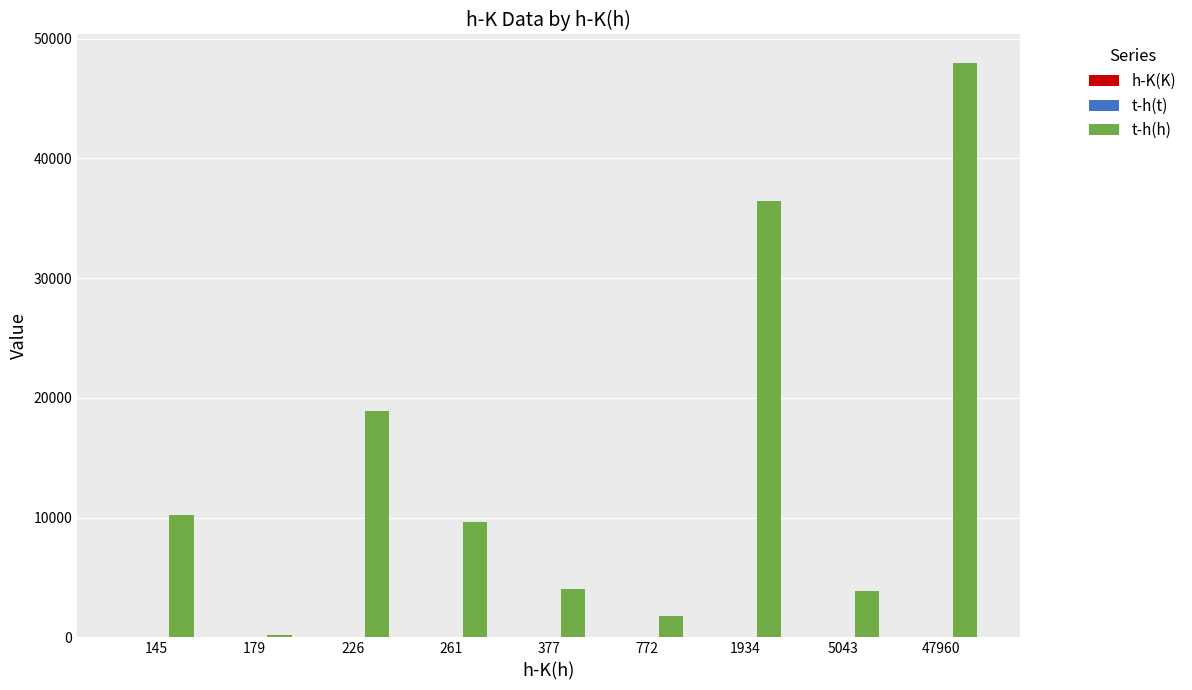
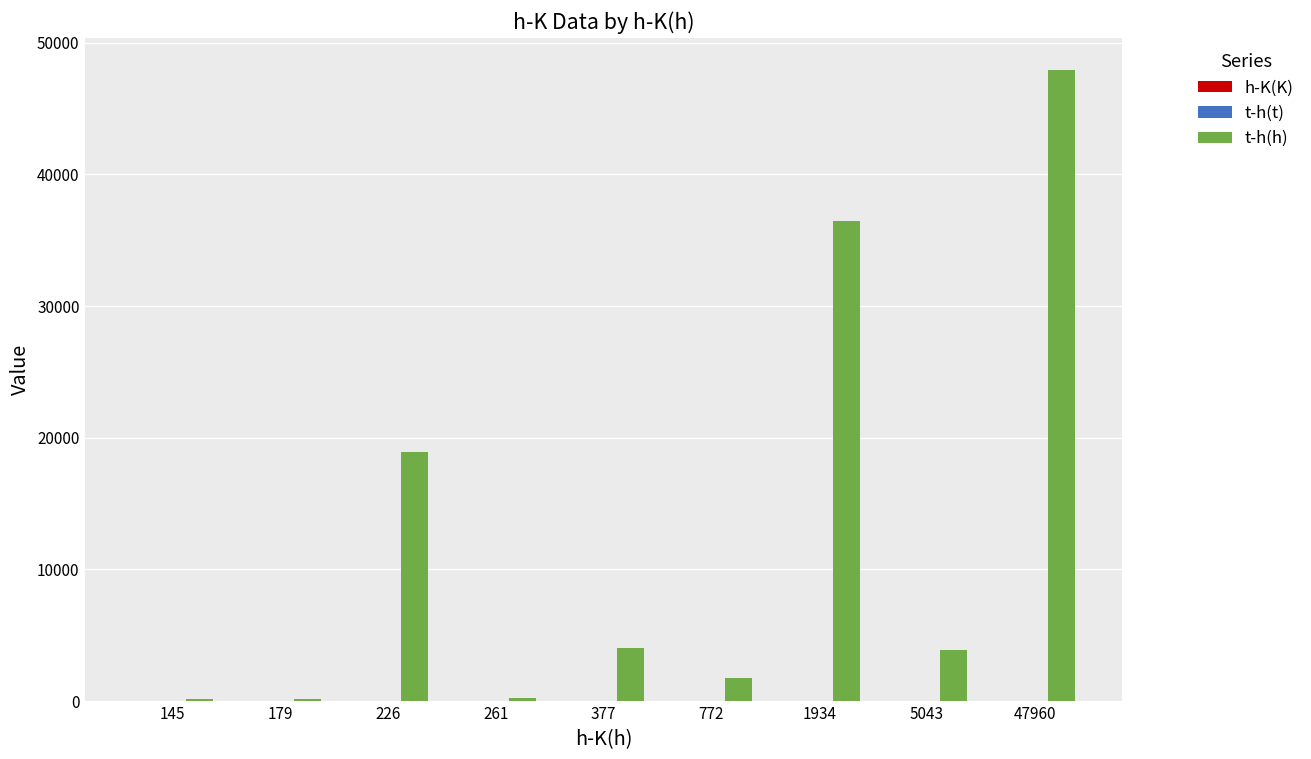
t-h(h), 145: 10200 -> 100
t-h(h), 261: 9600 -> 300
